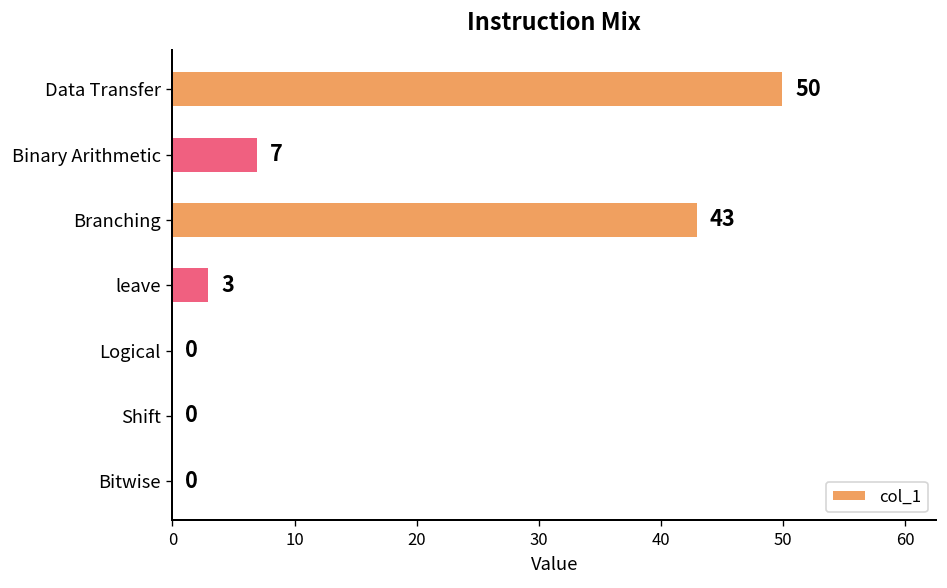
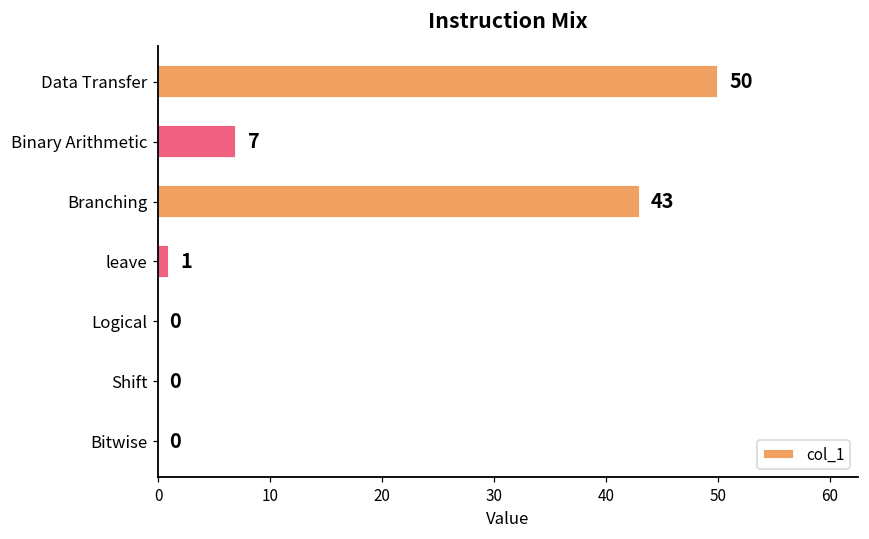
leave: 3 -> 1
